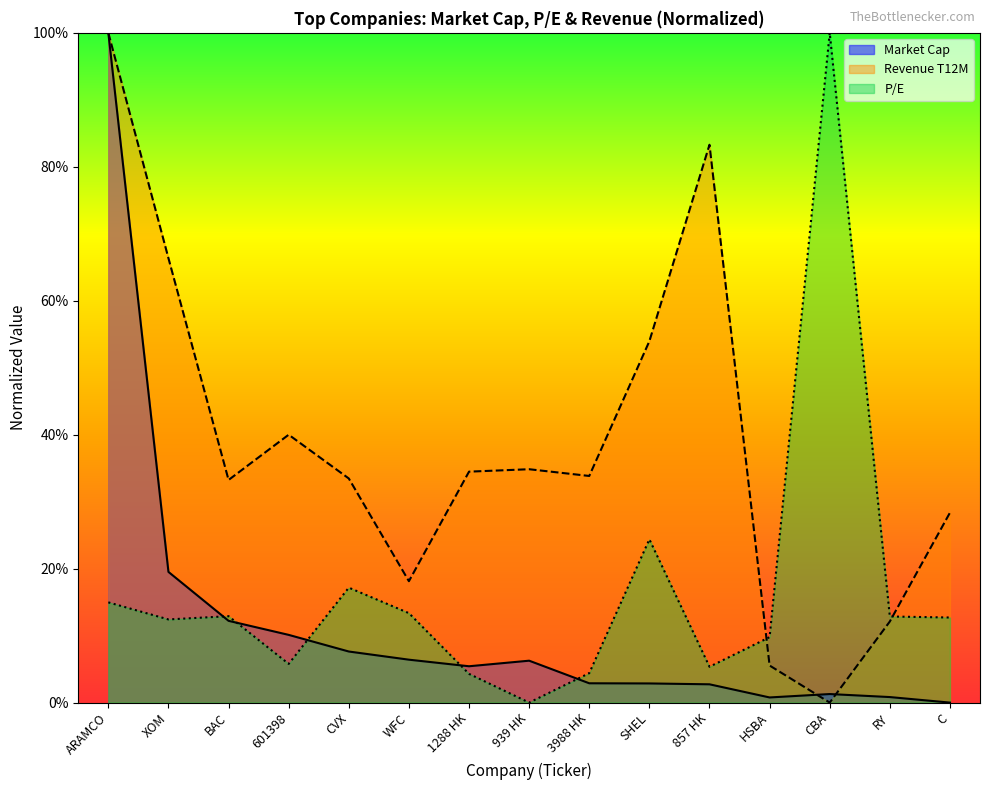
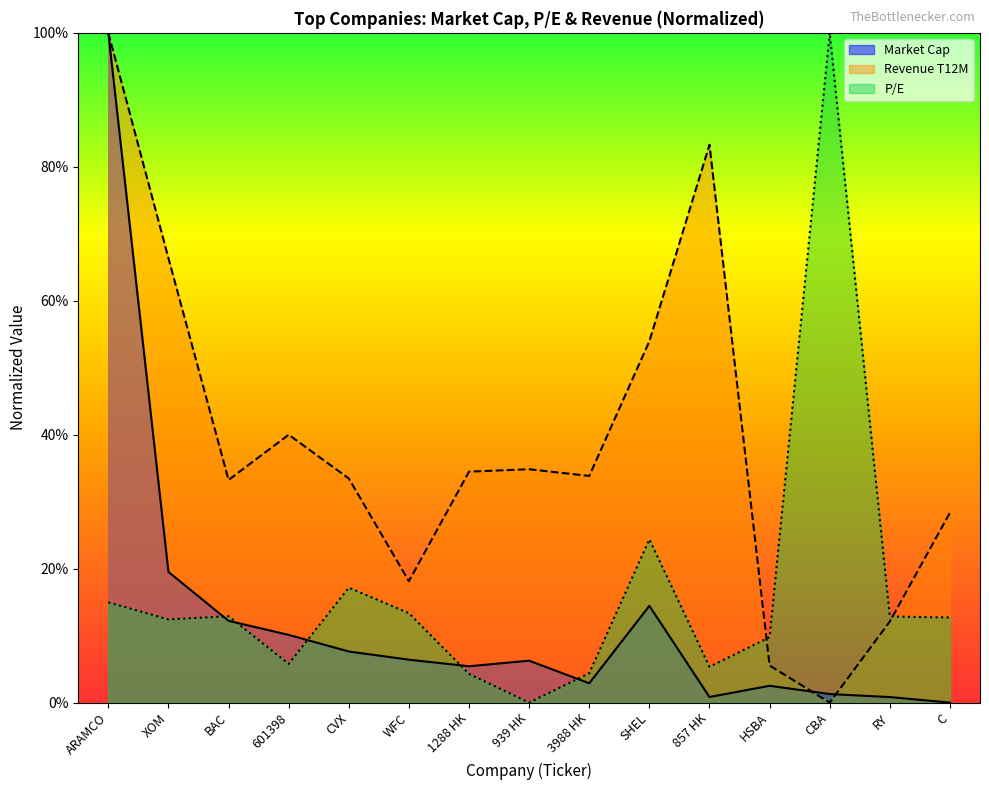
Market Cap, SHEL: 3% -> 14%
Market Cap, 857 HK: 3% -> 1%
Market Cap, HSBA: 1% -> 3%
